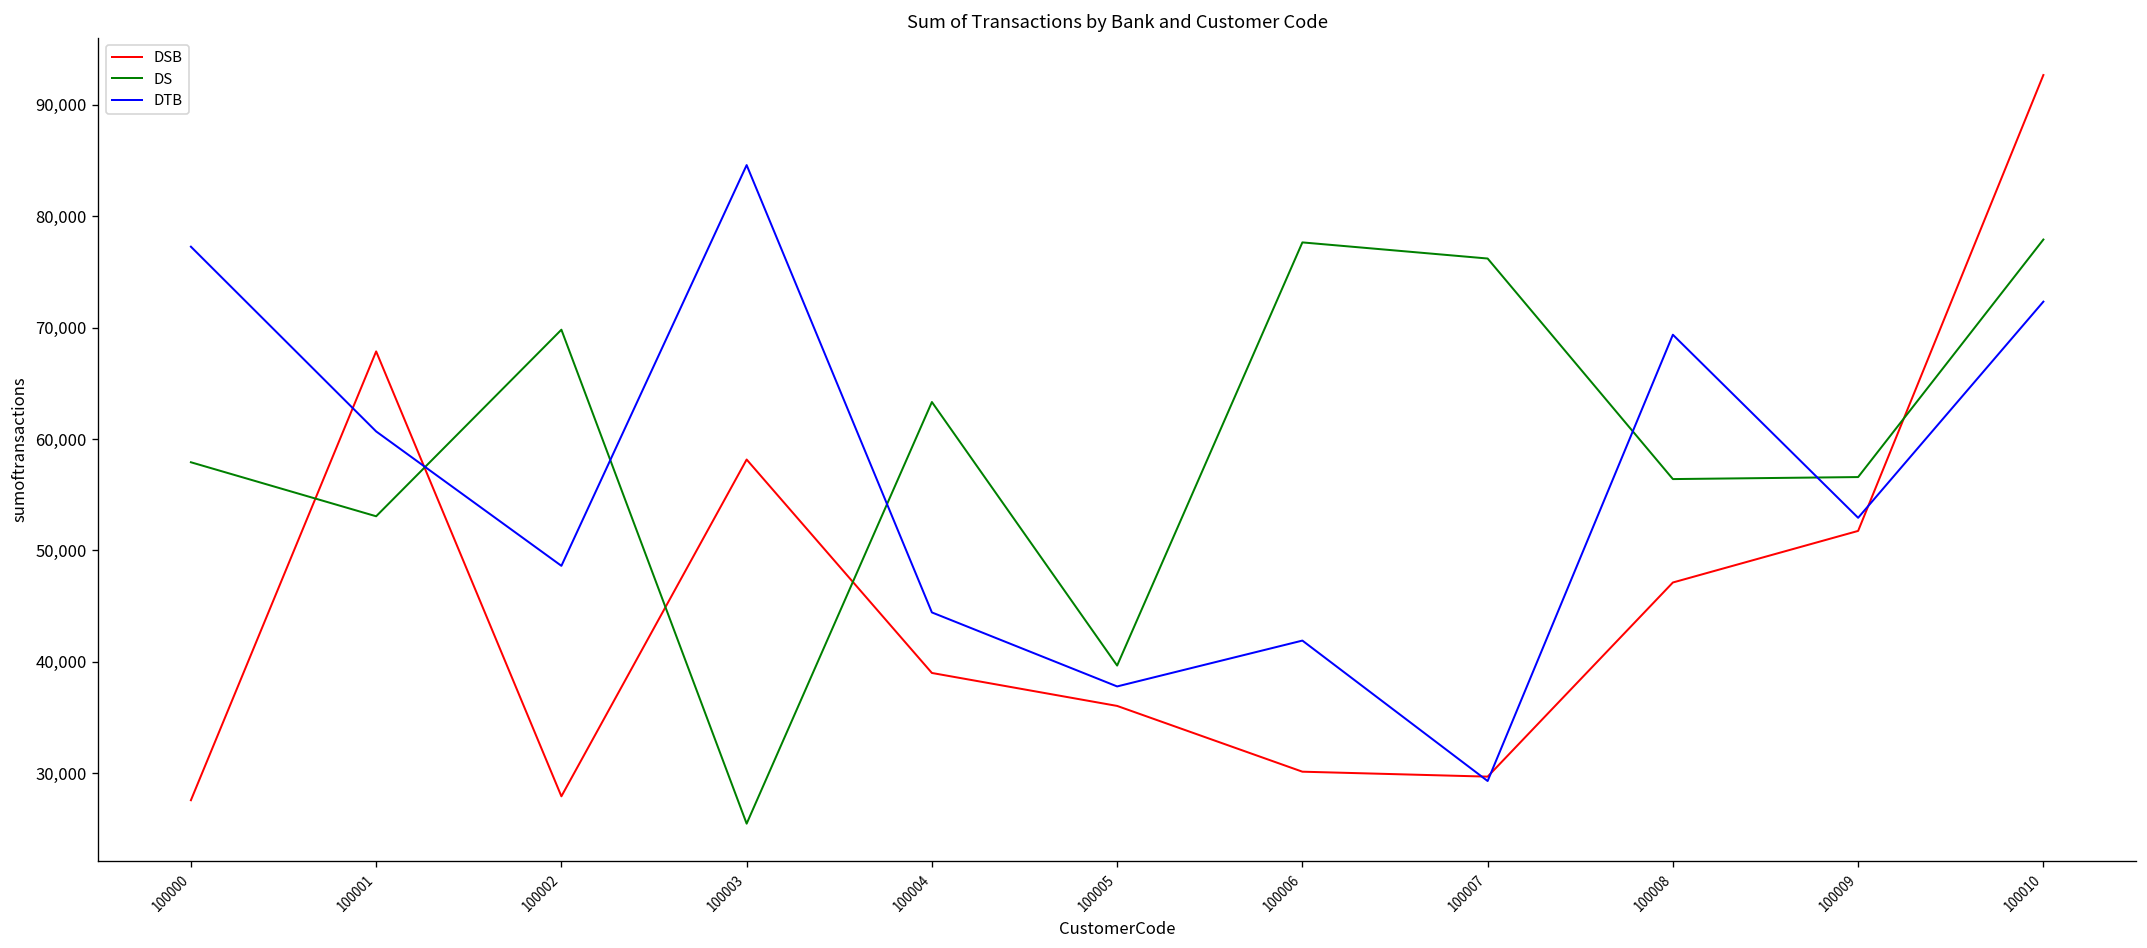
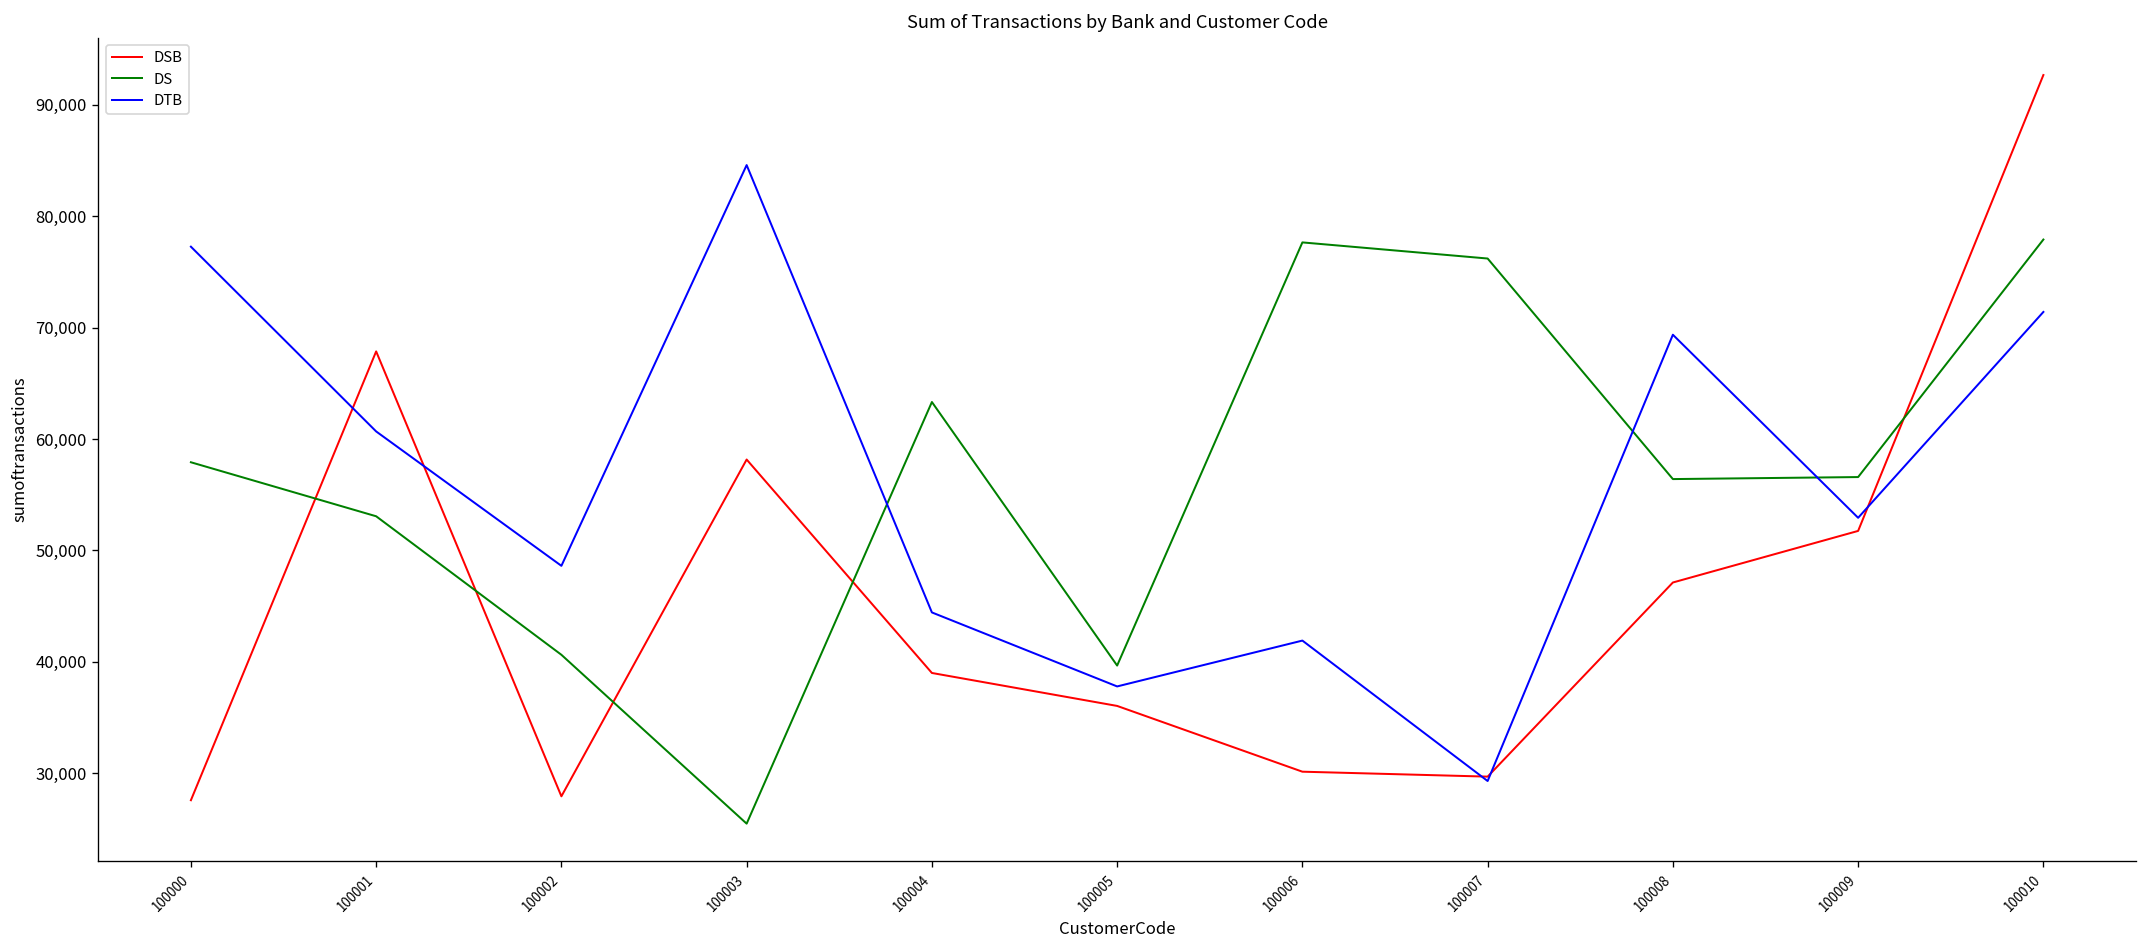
DS, 100002: 70,000 -> 41,000
DTB, 100010: 72,000 -> 71,000
